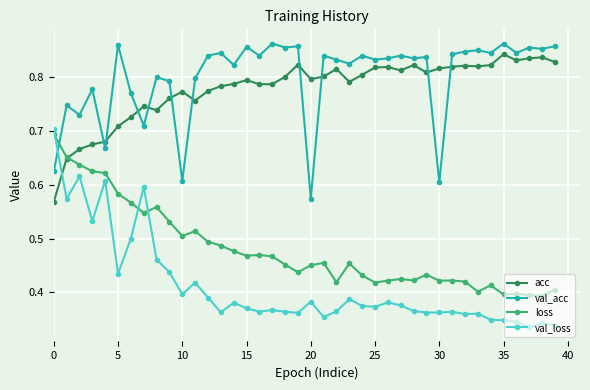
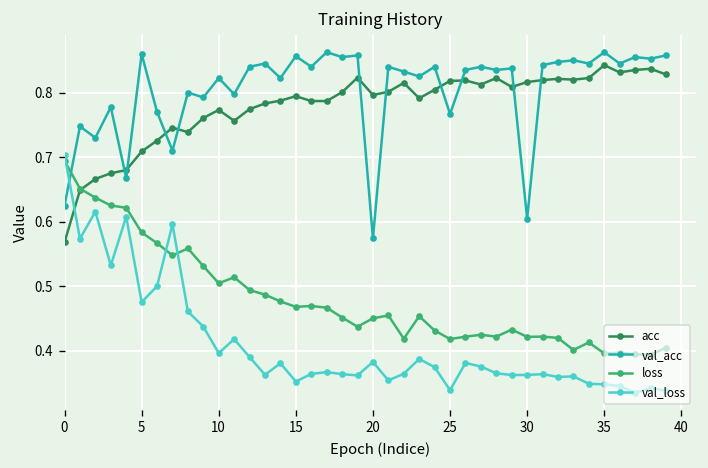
val_loss, 5: 0.43 -> 0.48
val_acc, 10: 0.61 -> 0.82
val_loss, 15: 0.37 -> 0.35
val_acc, 25: 0.83 -> 0.77
val_loss, 25: 0.37 -> 0.34
